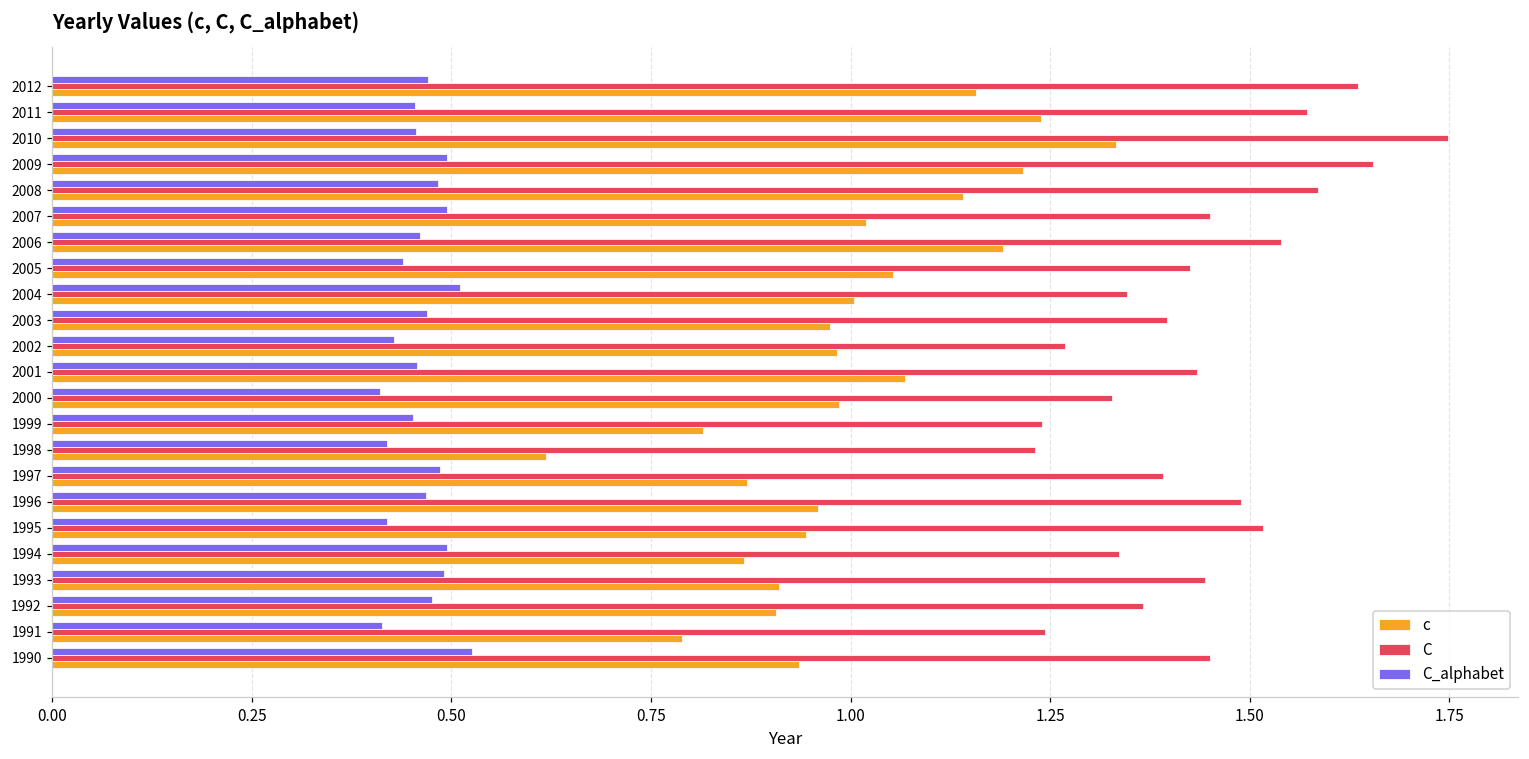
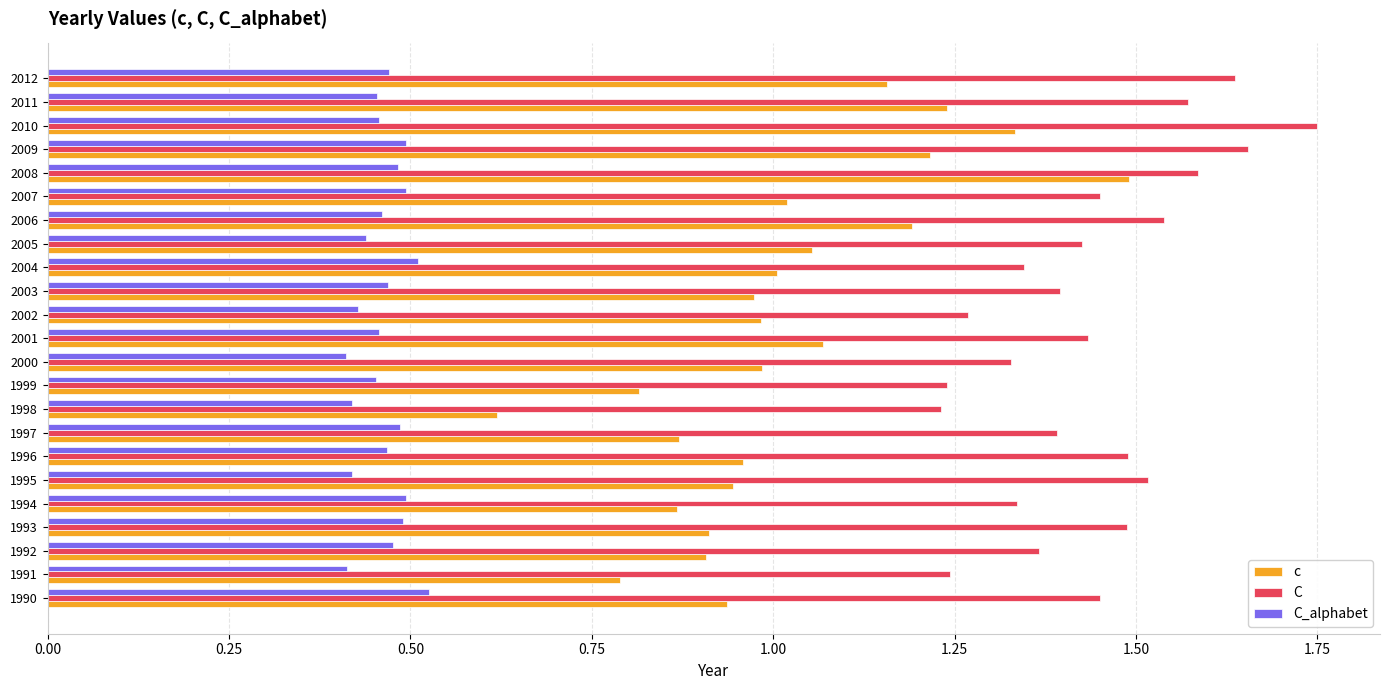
c, 2008: 1.14 -> 1.49
C, 1993: 1.44 -> 1.49
